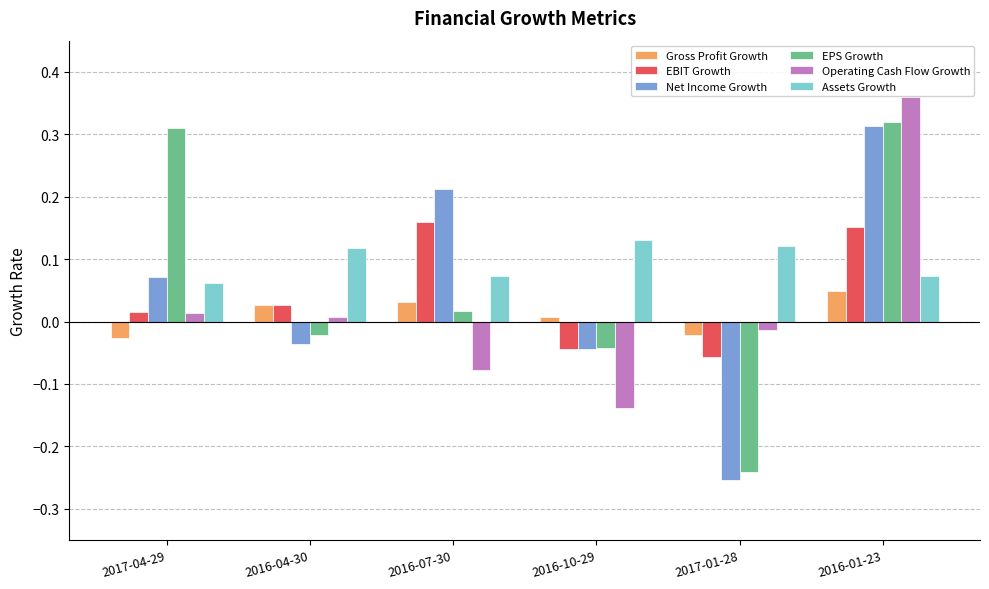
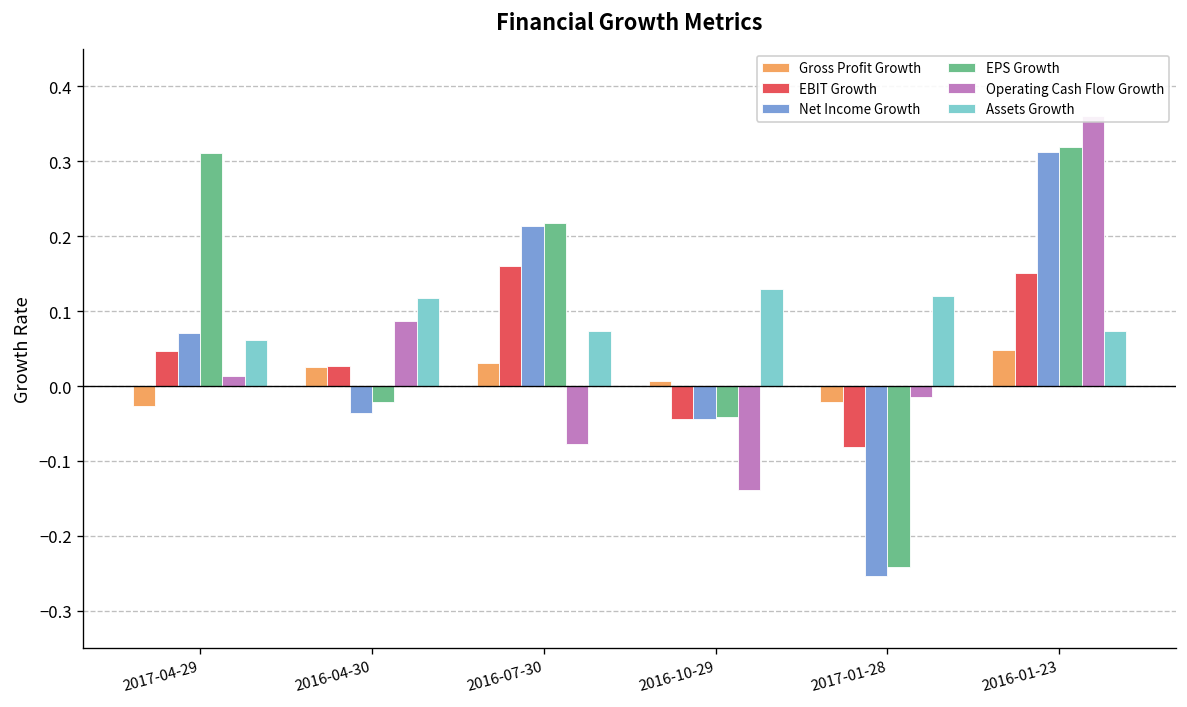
EBIT Growth, 2017-04-29: 0.02 -> 0.05
Operating Cash Flow Growth, 2016-04-30: 0.01 -> 0.09
EPS Growth, 2016-07-30: 0.02 -> 0.22
EBIT Growth, 2017-01-28: -0.06 -> -0.08
